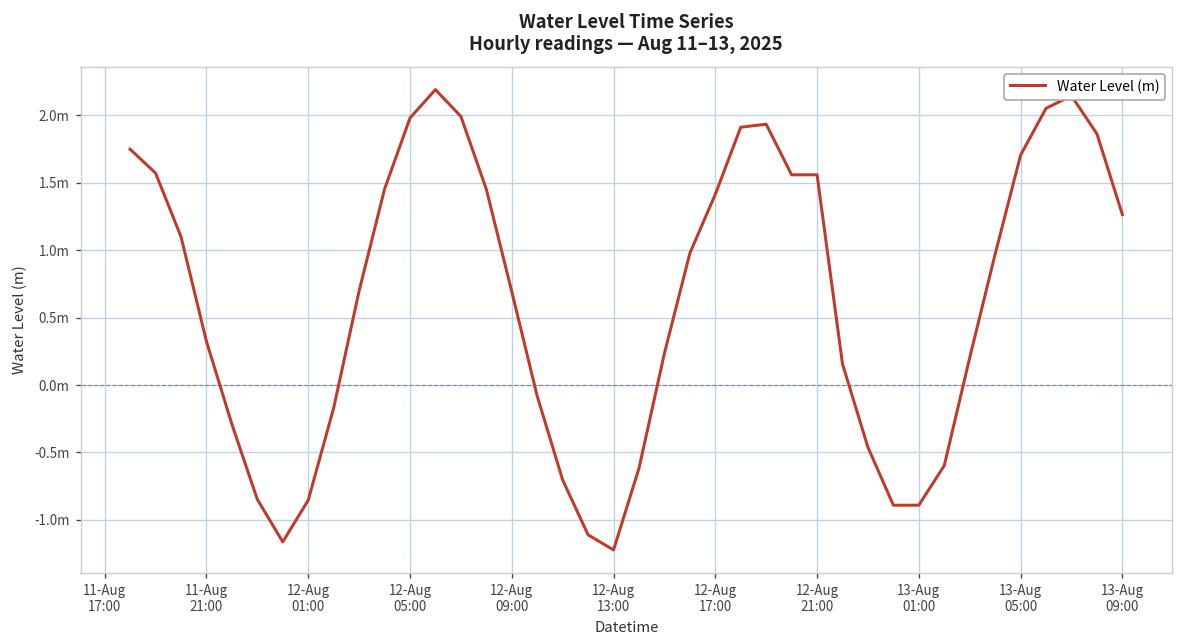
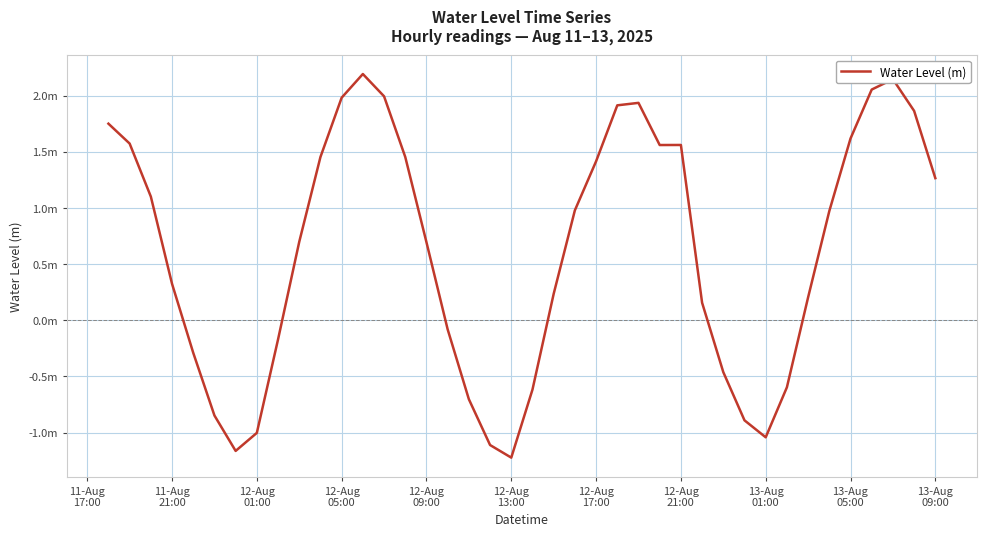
12-Aug 01:00: -0.85m -> -1.00m
13-Aug 01:00: -0.89m -> -1.04m
13-Aug 05:00: 1.71m -> 1.62m
